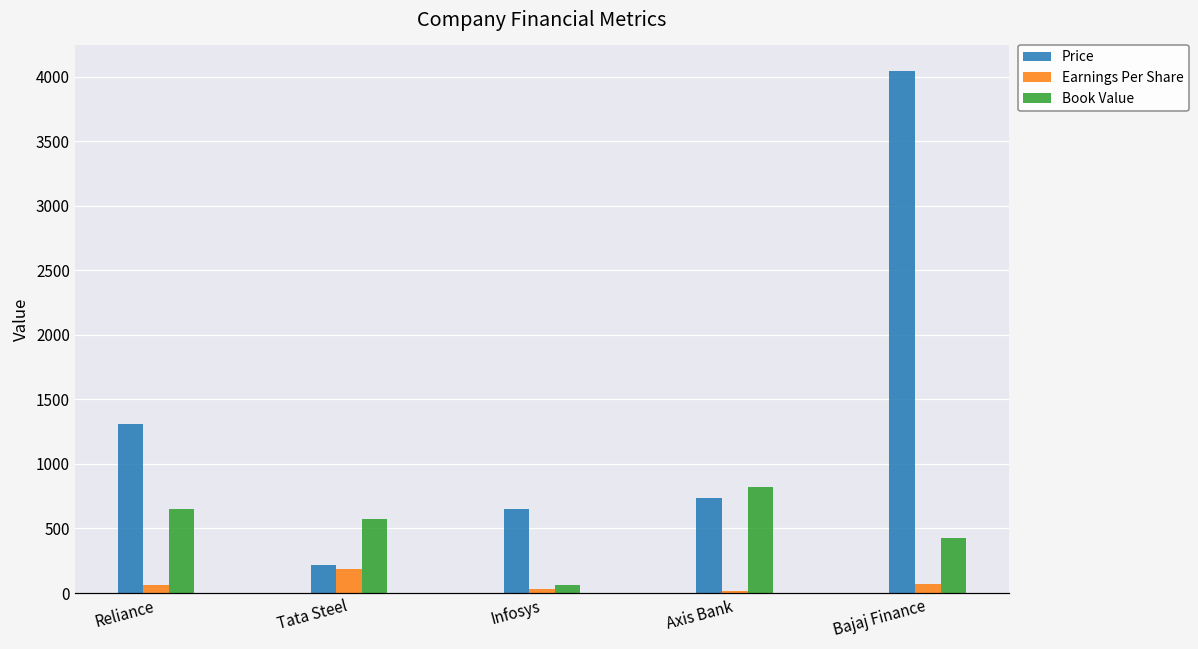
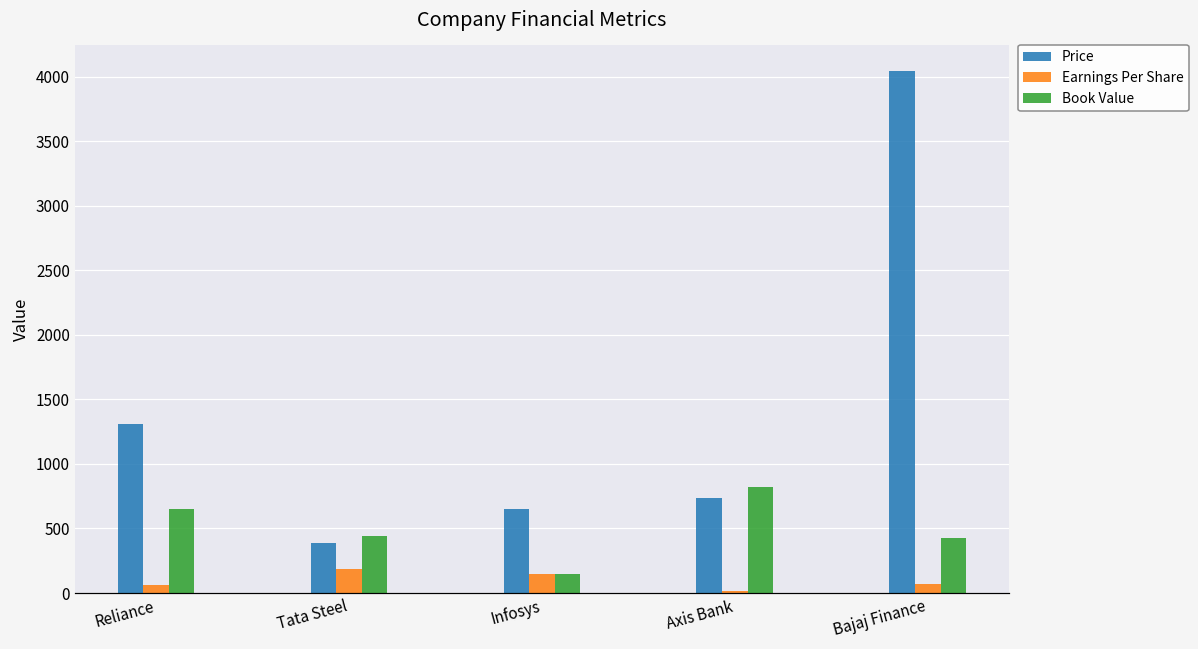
Price, Tata Steel: 220 -> 390
Book Value, Tata Steel: 570 -> 440
Earnings Per Share, Infosys: 40 -> 150
Book Value, Infosys: 60 -> 150
